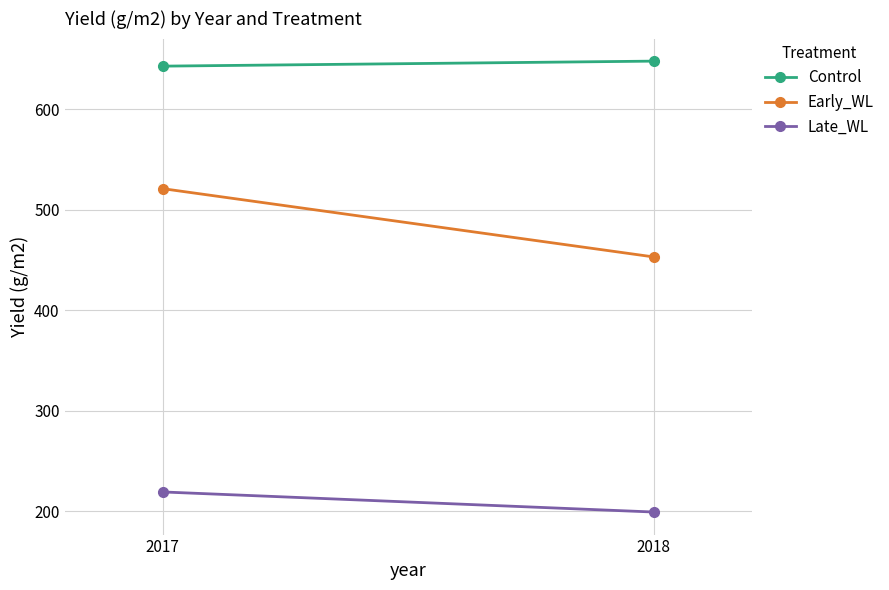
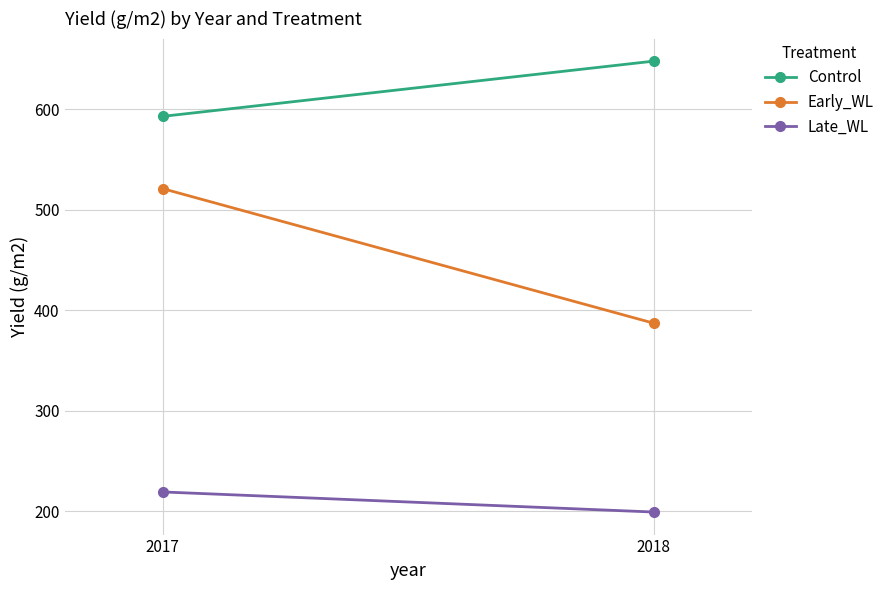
Control, 2017: 643 -> 593
Early_WL, 2018: 453 -> 387
